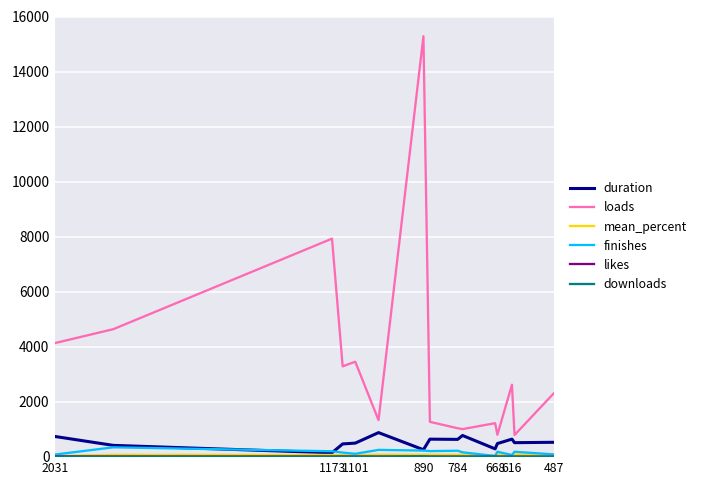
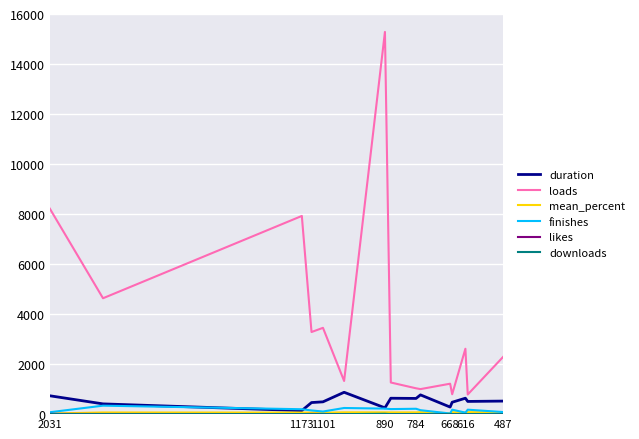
loads, 2031: 4100 -> 8200
